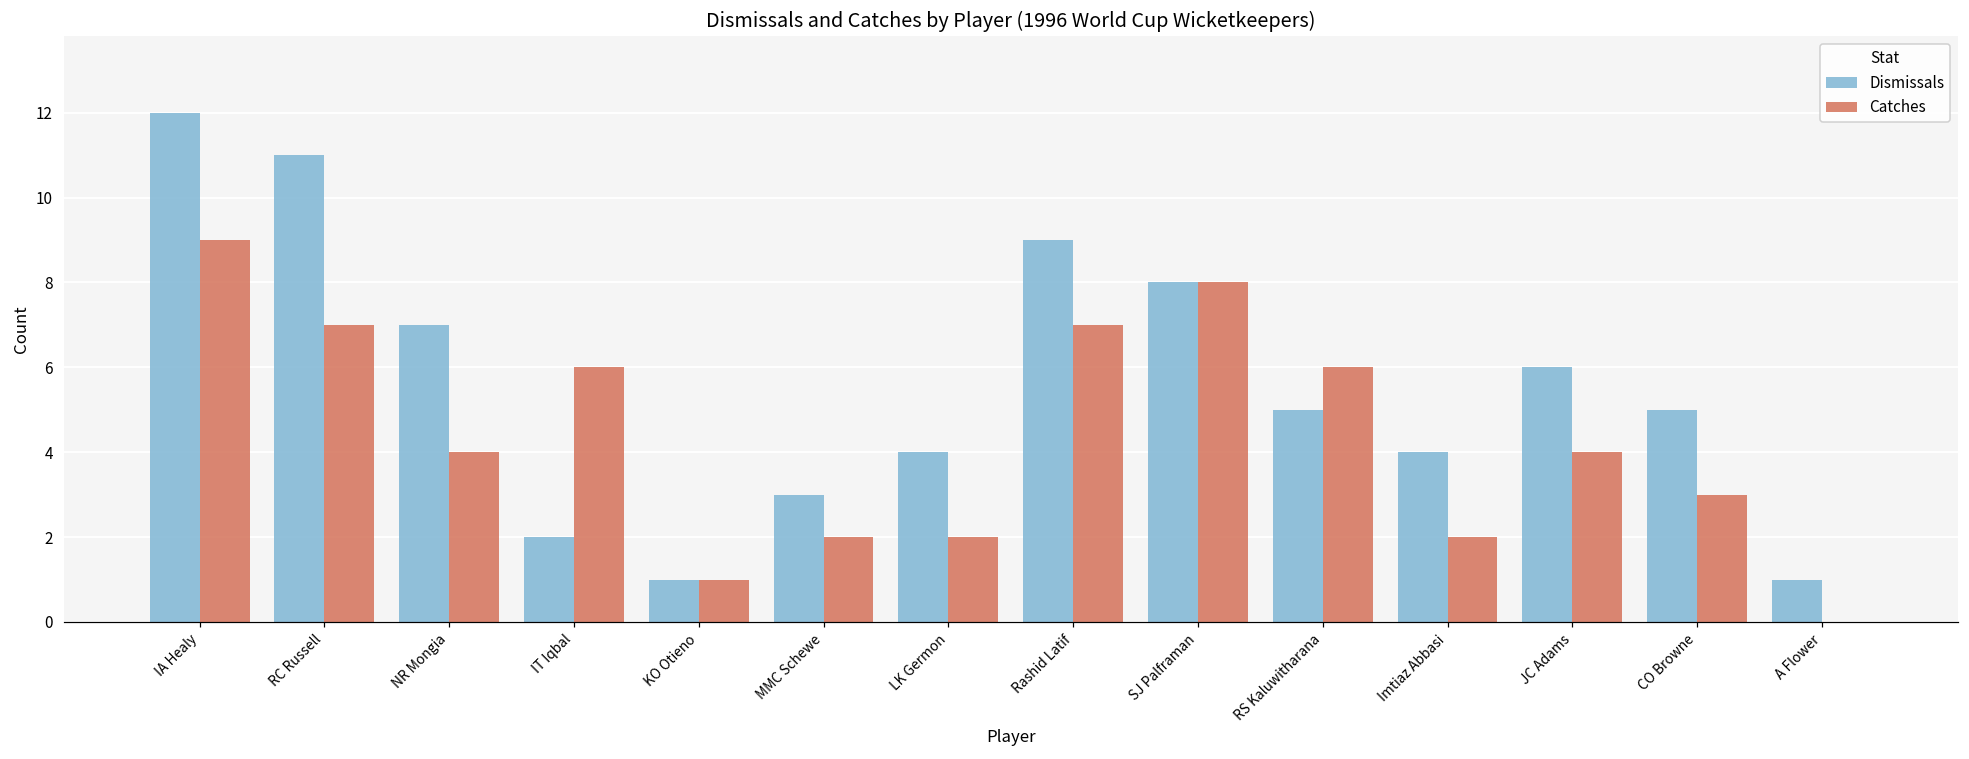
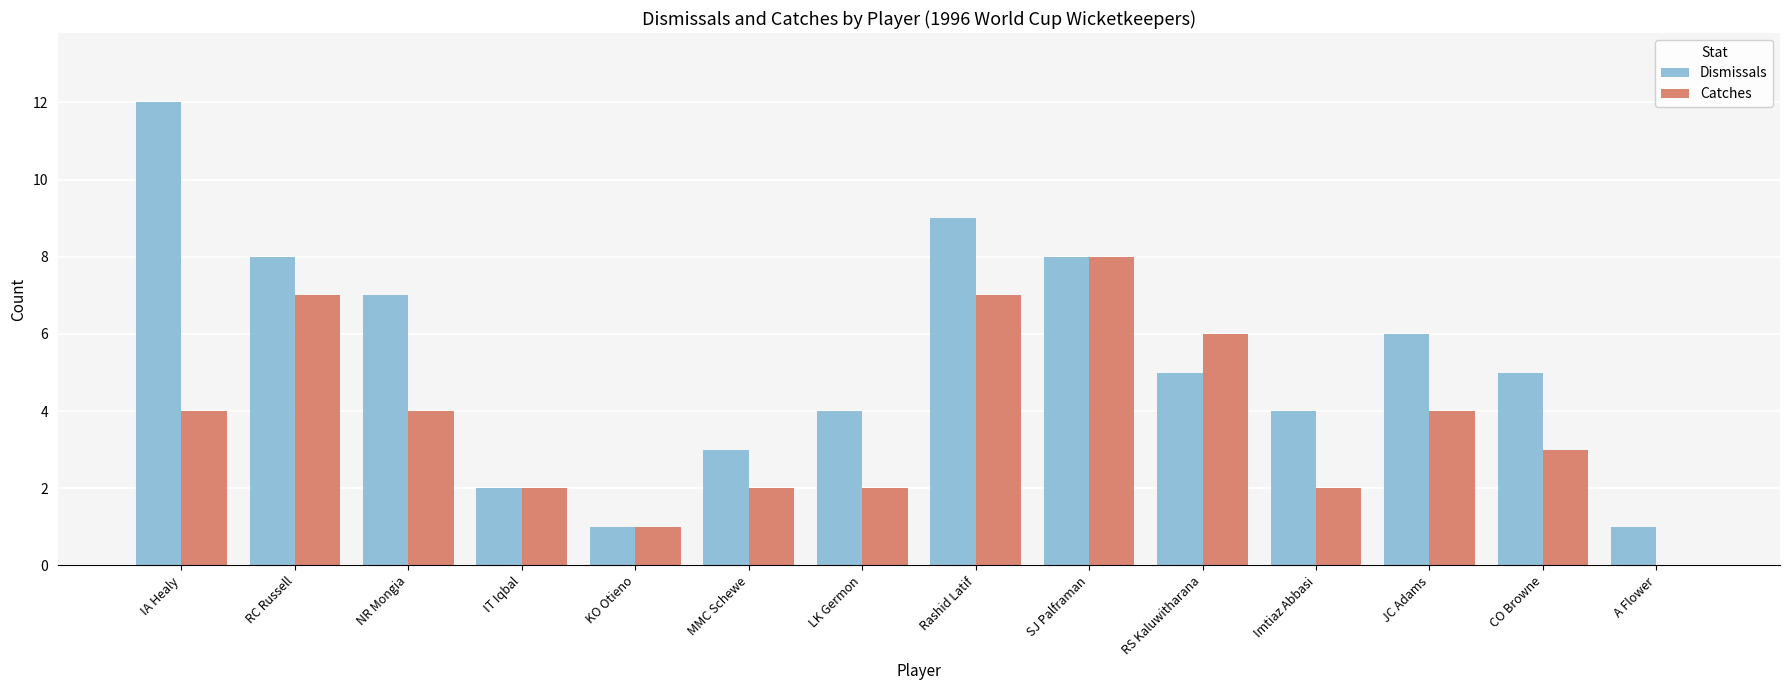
Catches, IA Healy: 9 -> 4
Dismissals, RC Russell: 11 -> 8
Catches, IT Iqbal: 6 -> 2
